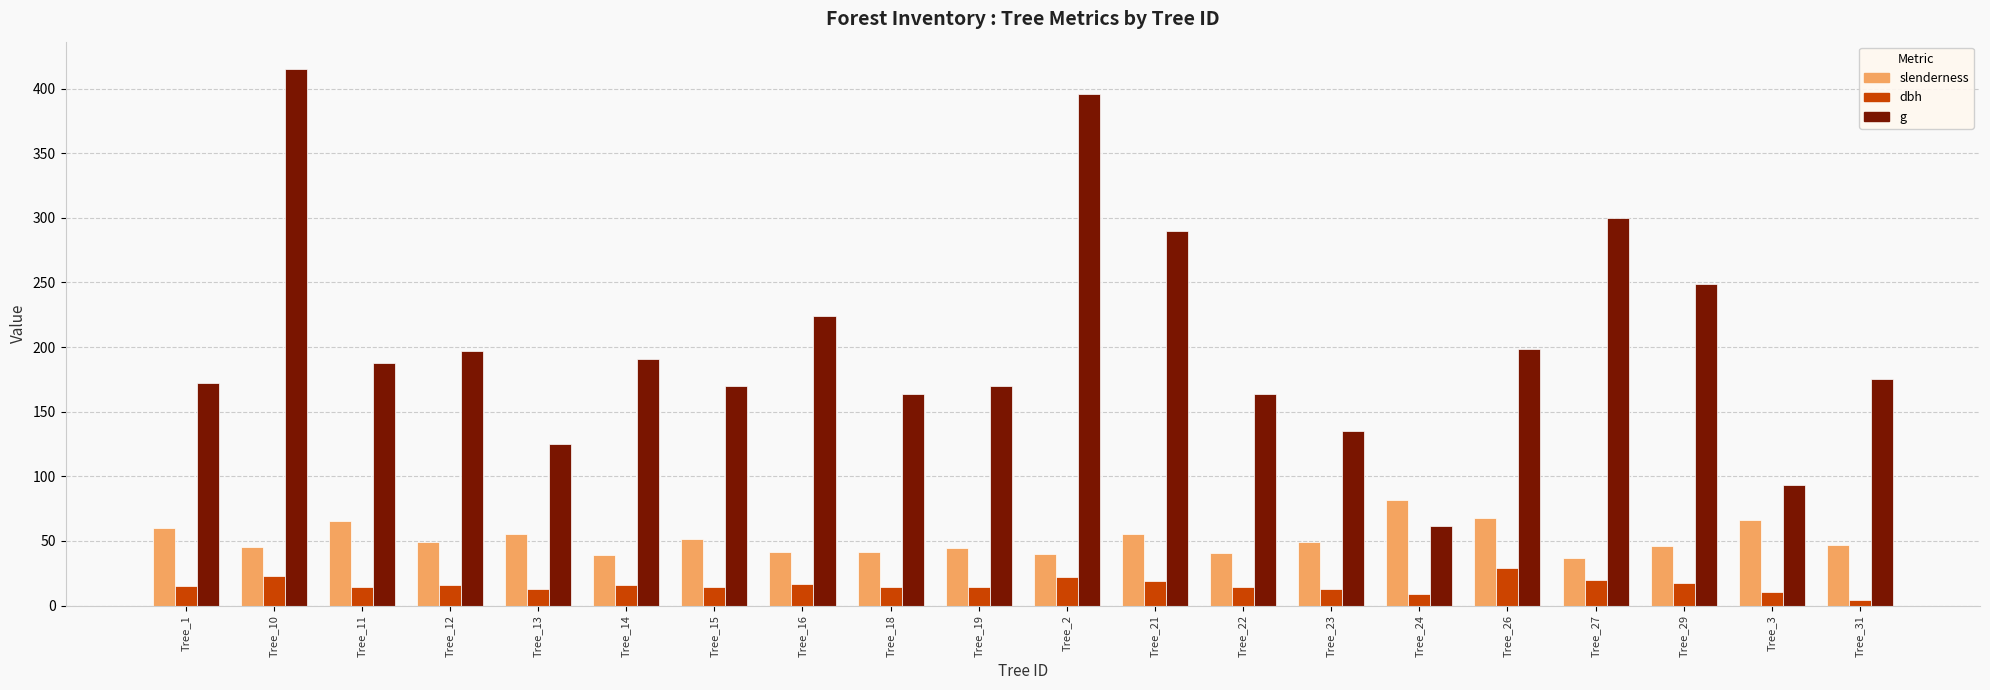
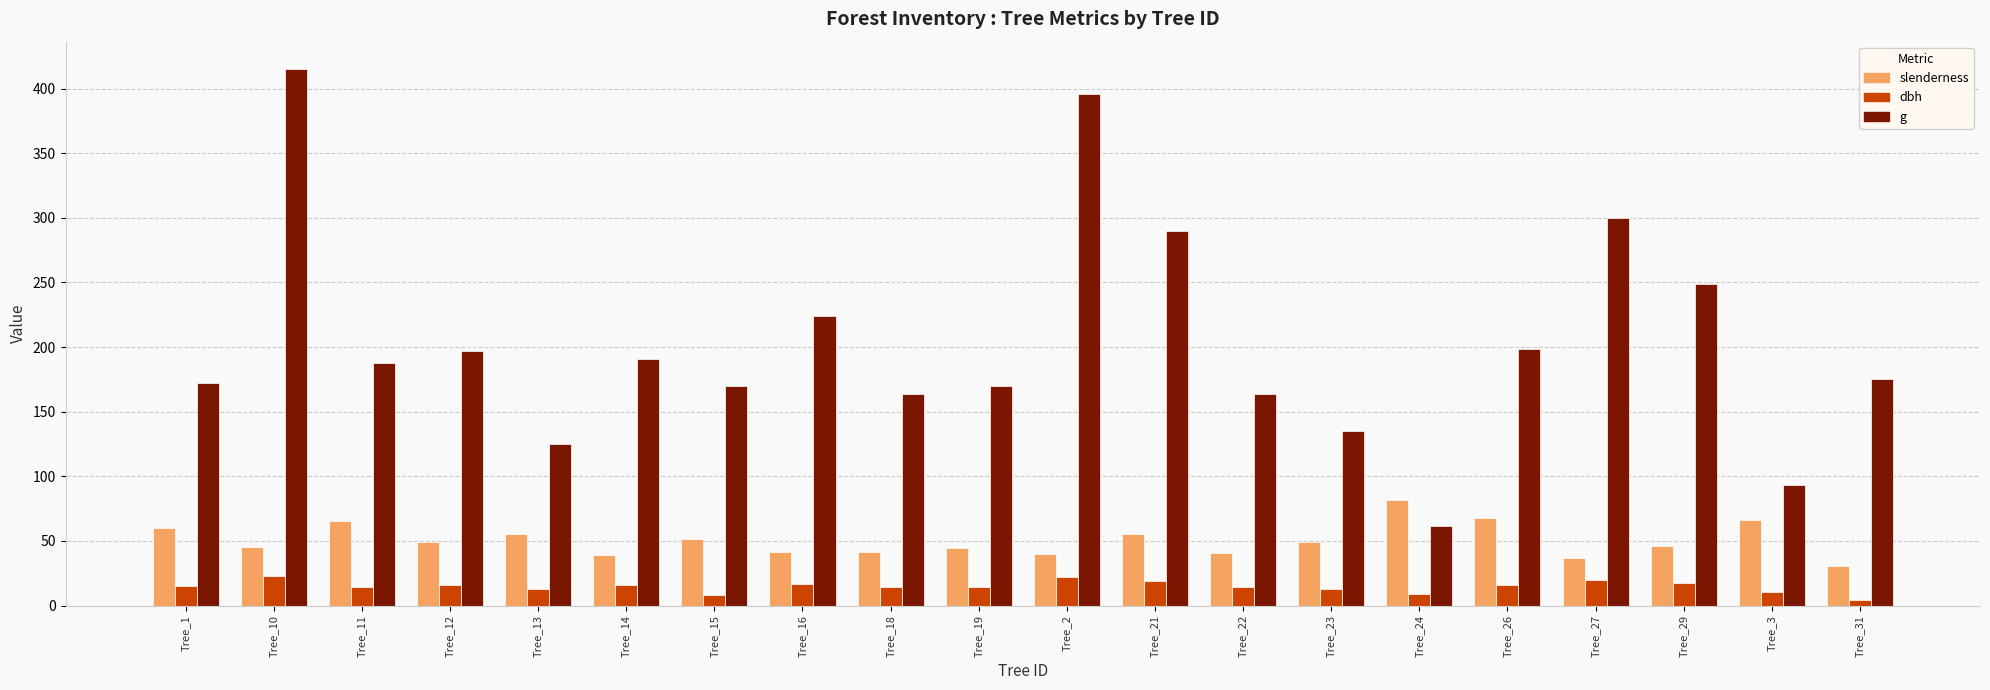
dbh, Tree_15: 15 -> 8
dbh, Tree_26: 29 -> 16
slenderness, Tree_31: 47 -> 31
